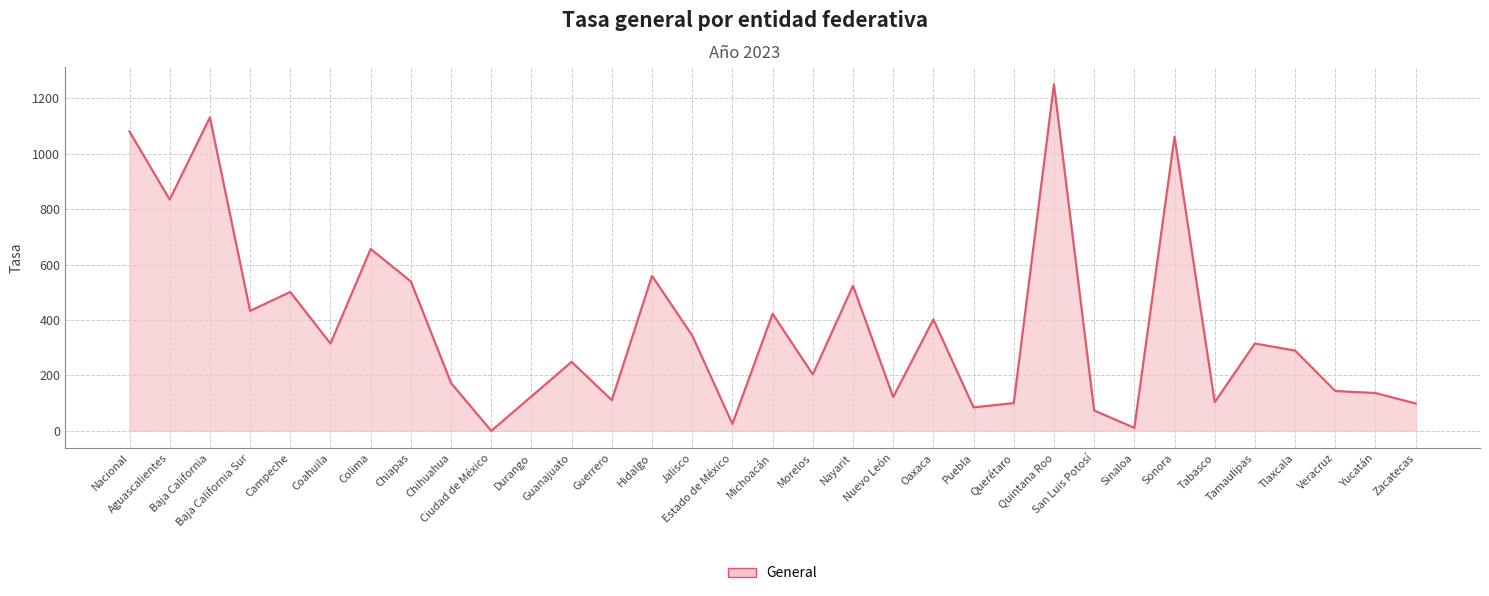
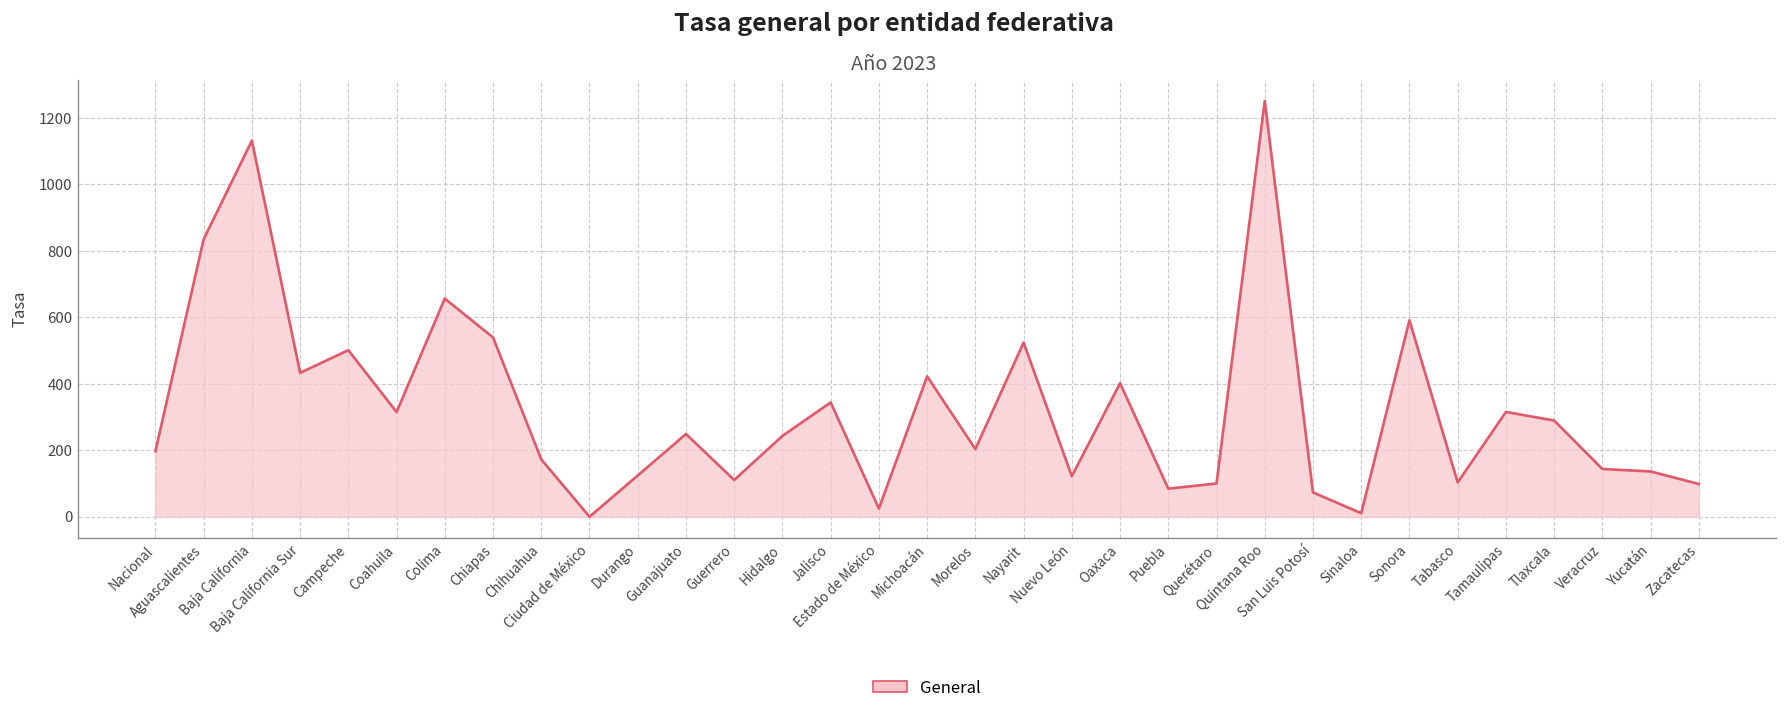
Nacional: 1080 -> 200
Hidalgo: 560 -> 240
Sonora: 1060 -> 590
